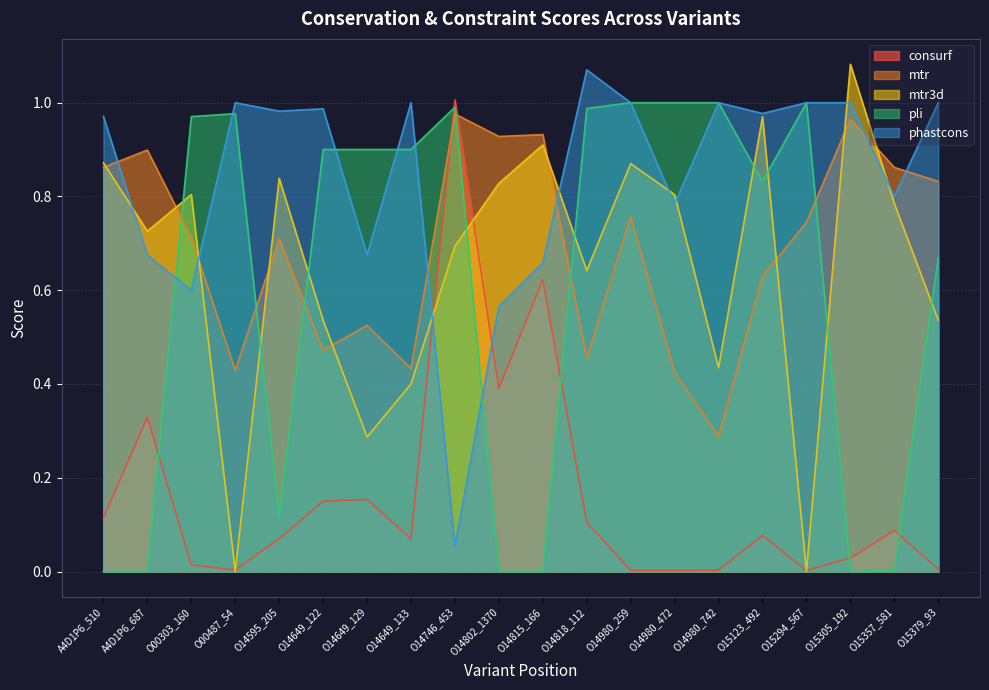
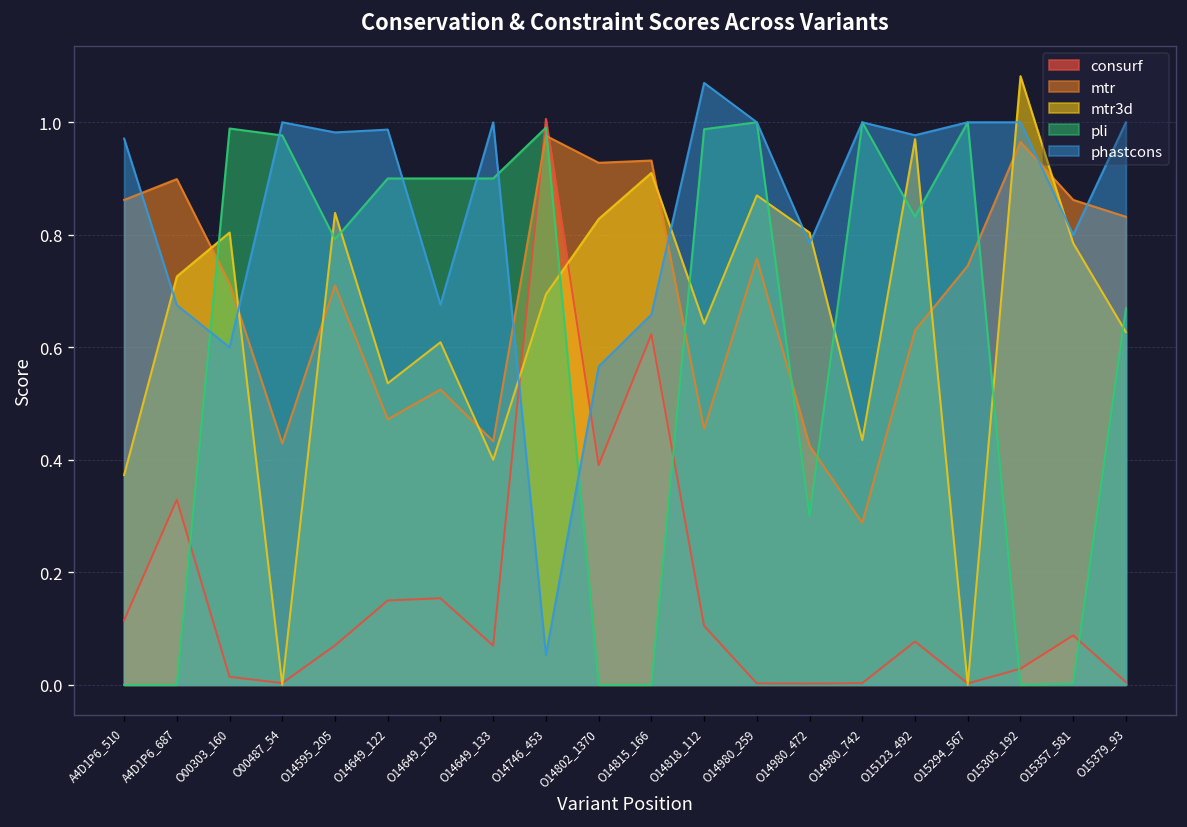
mtr3d, A4D1P6_510: 0.87 -> 0.37
pli, O00303_160: 0.97 -> 0.99
pli, O14595_205: 0.11 -> 0.79
mtr3d, O14649_129: 0.29 -> 0.61
pli, O14980_472: 1.0 -> 0.3
mtr3d, O15379_93: 0.54 -> 0.63
